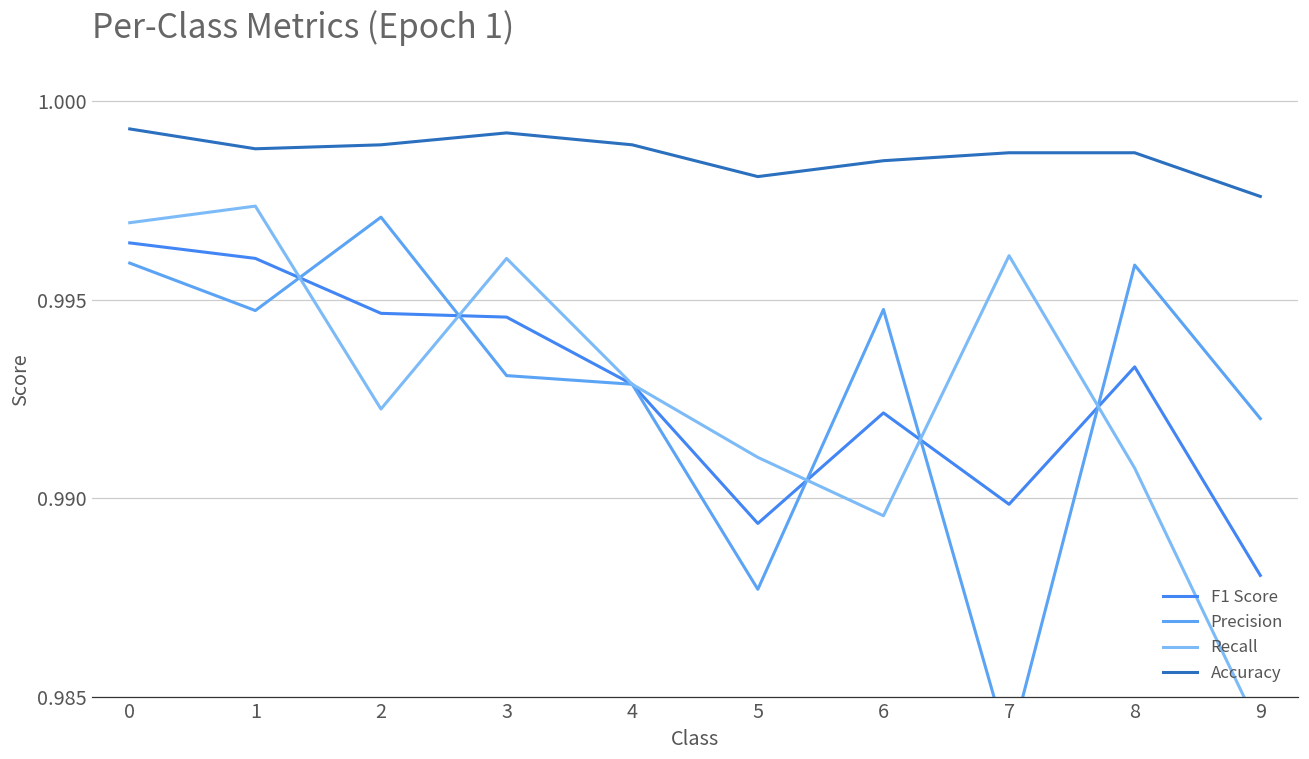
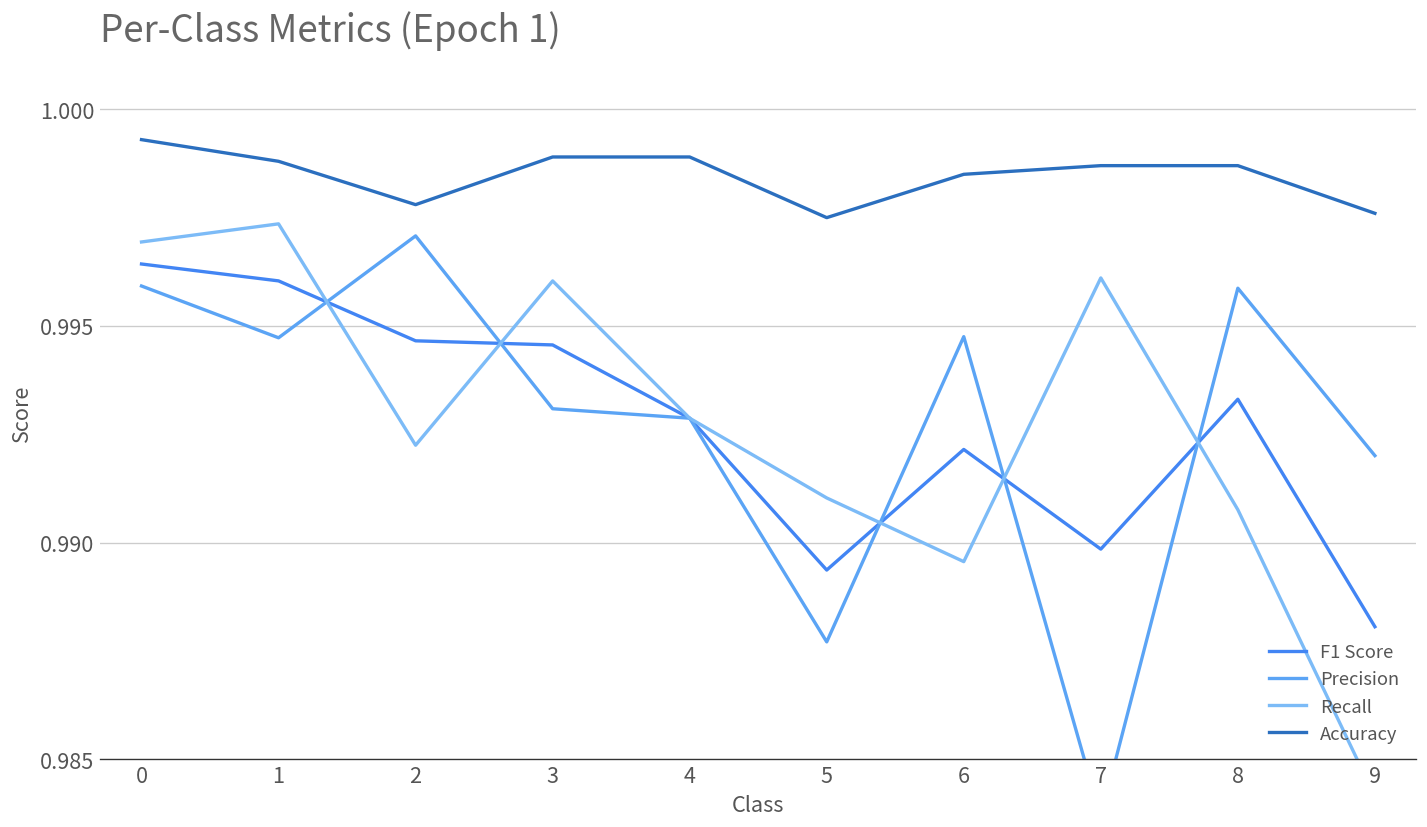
Accuracy, 2: 0.9989 -> 0.9978
Accuracy, 3: 0.9992 -> 0.9989
Accuracy, 5: 0.9981 -> 0.9975
